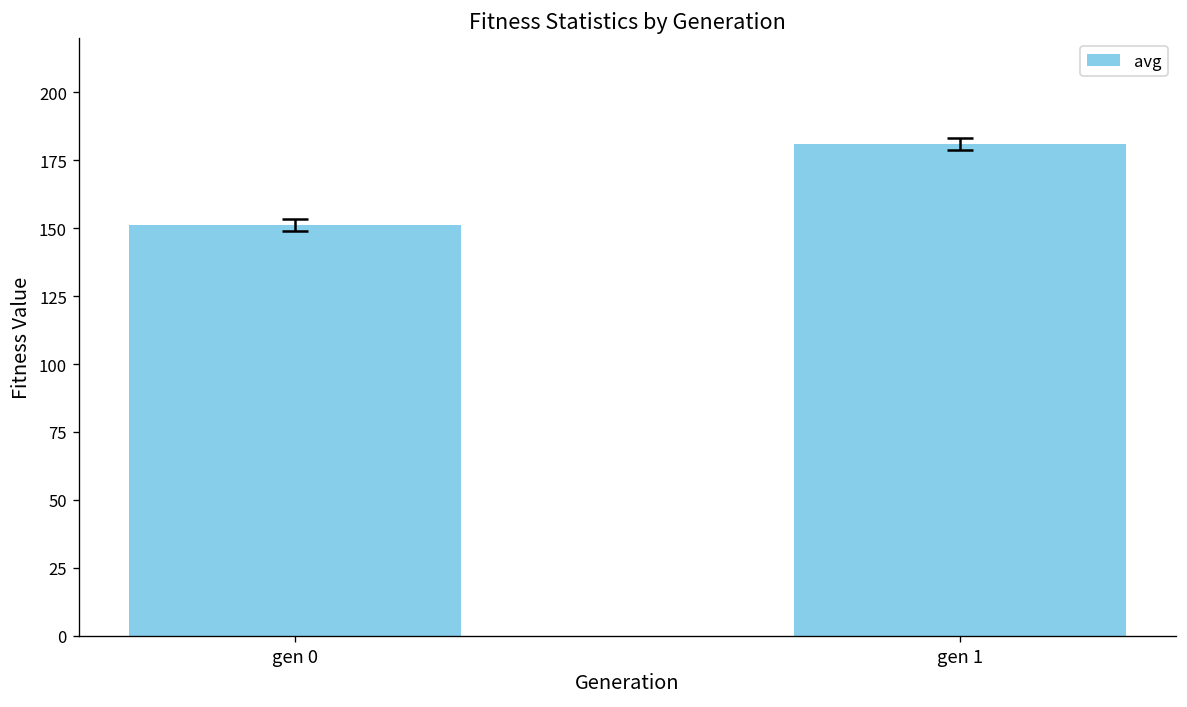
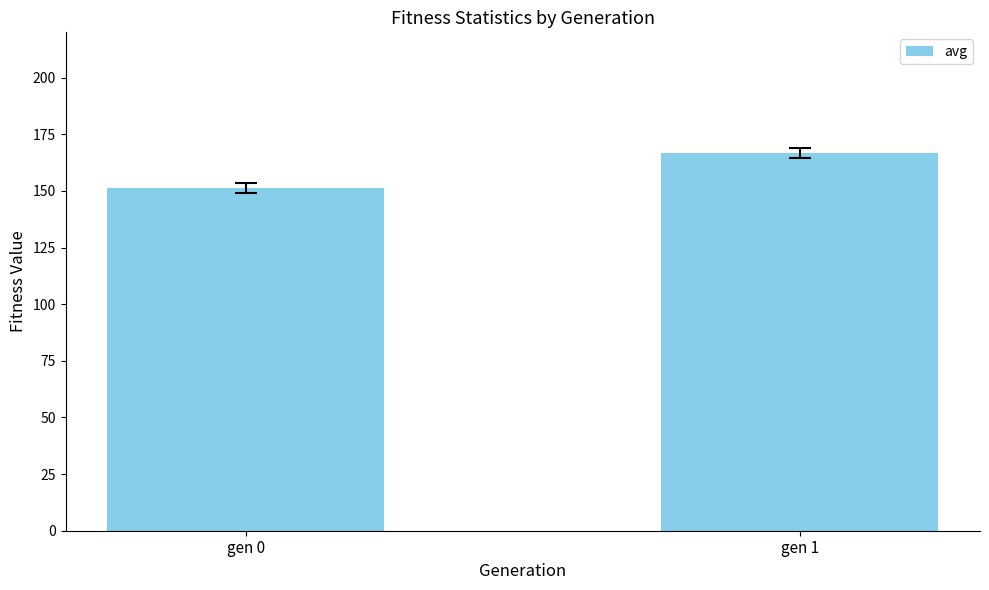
avg, gen 1: 181 -> 167
